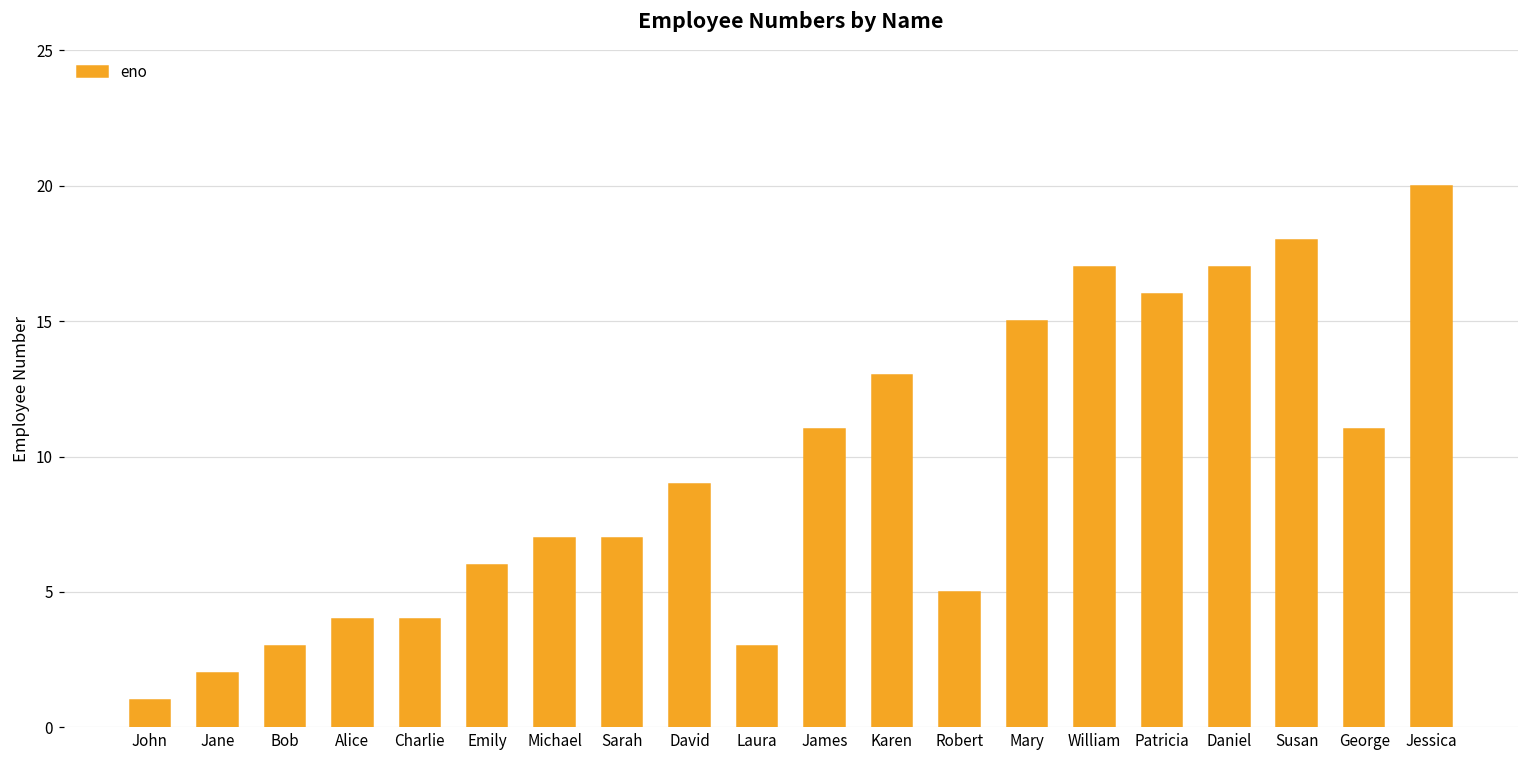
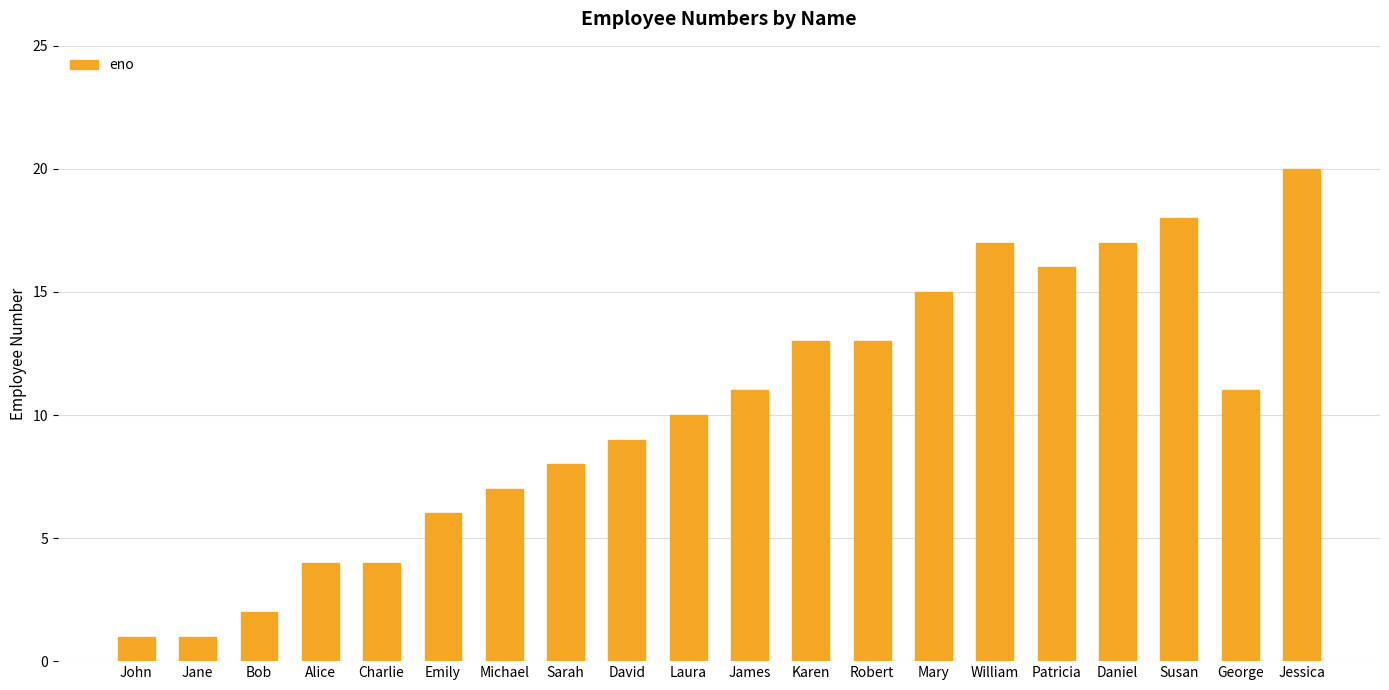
Jane: 2 -> 1
Bob: 3 -> 2
Sarah: 7 -> 8
Laura: 3 -> 10
Robert: 5 -> 13
